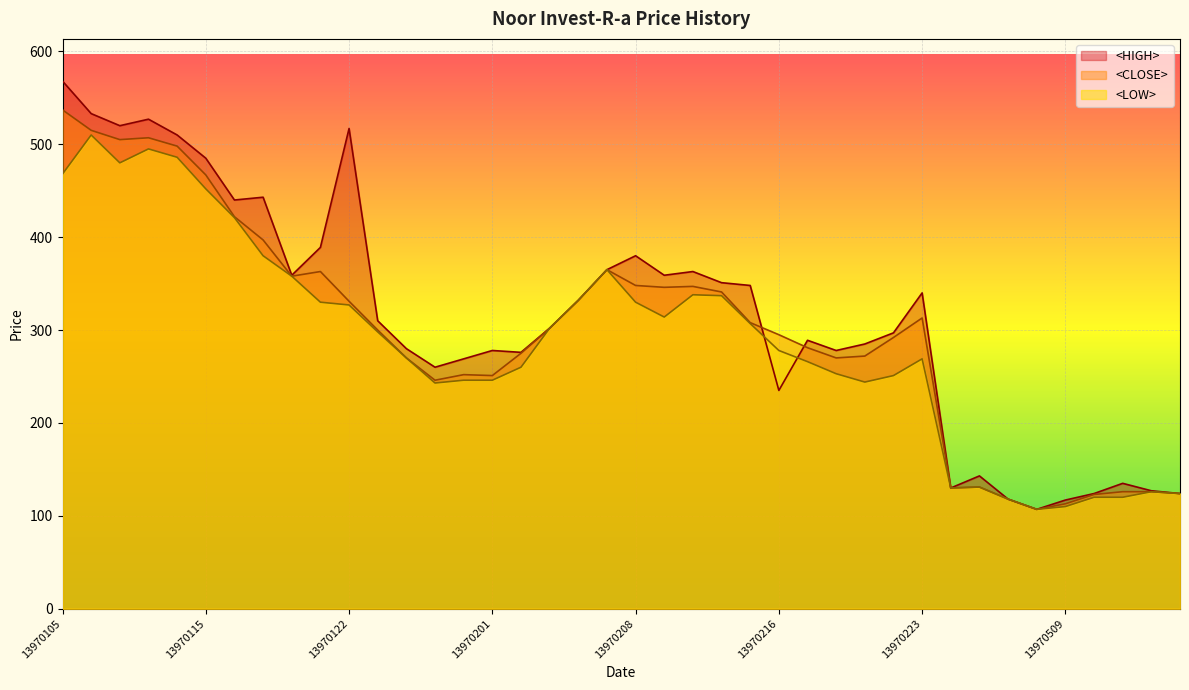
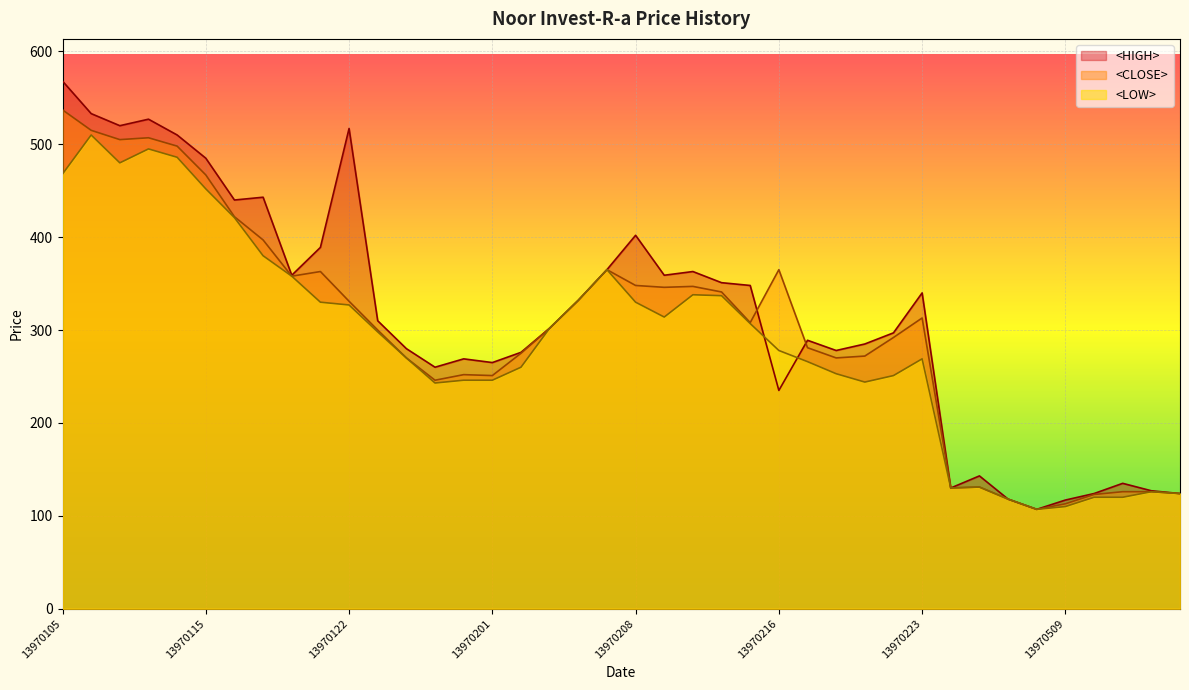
<HIGH>, 13970201: 280 -> 270
<HIGH>, 13970208: 380 -> 400
<CLOSE>, 13970216: 300 -> 370
